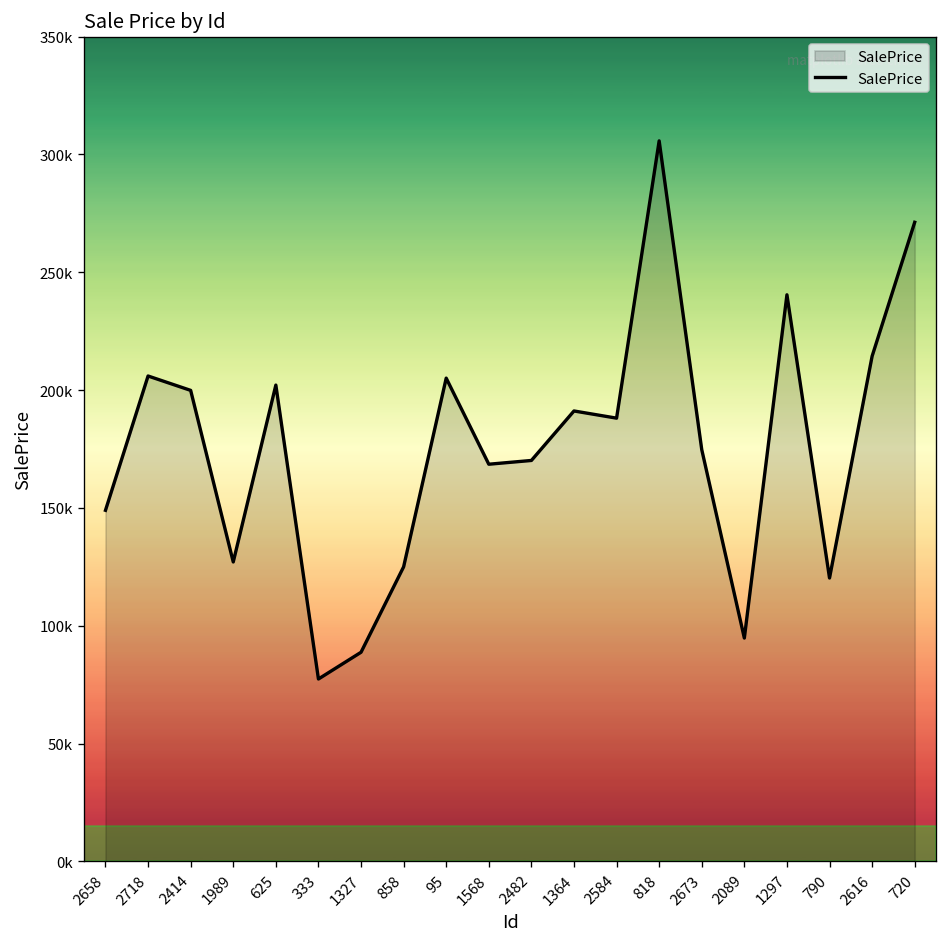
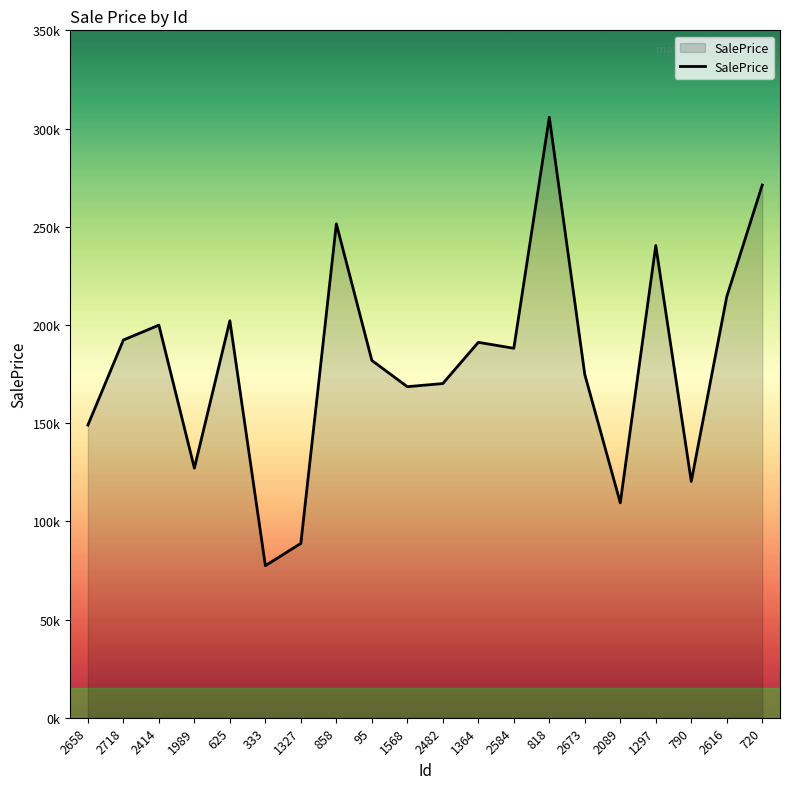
2718: 206000 -> 192000
858: 125000 -> 251000
95: 205000 -> 182000
2089: 95000 -> 109000
